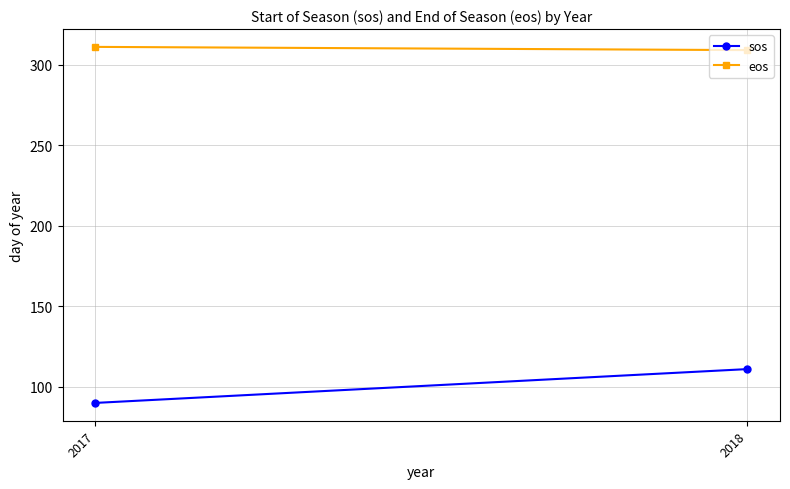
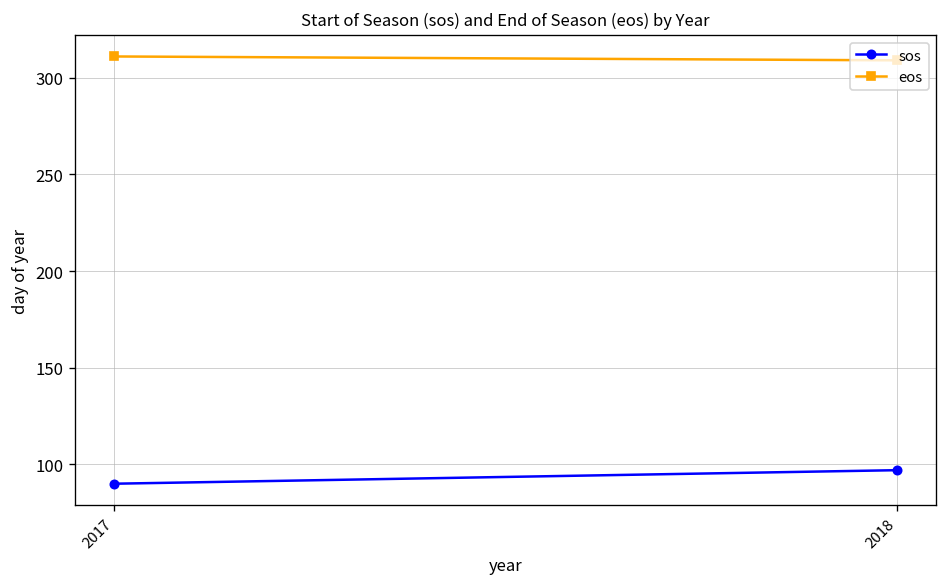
sos, 2018: 111 -> 97
